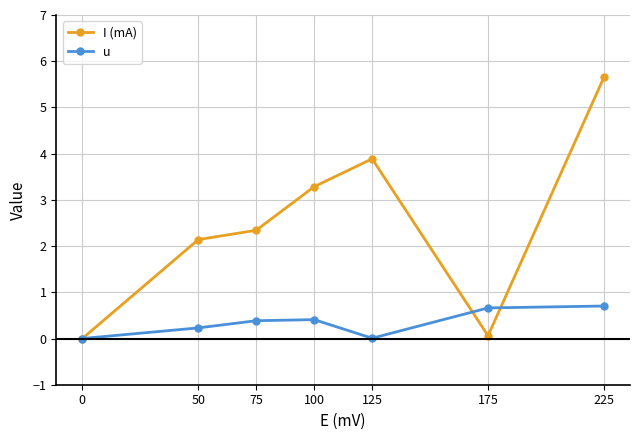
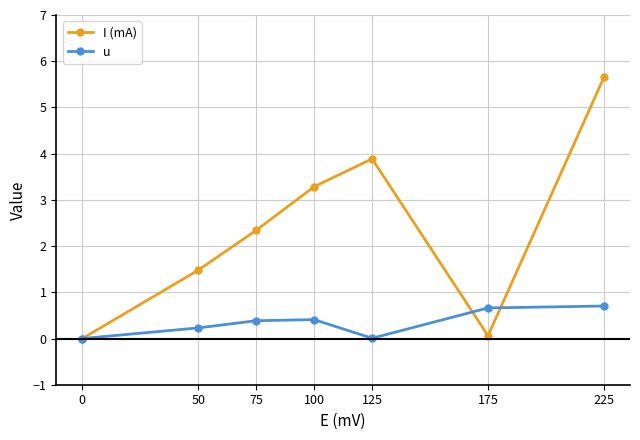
I (mA), 50: 2.1 -> 1.5
